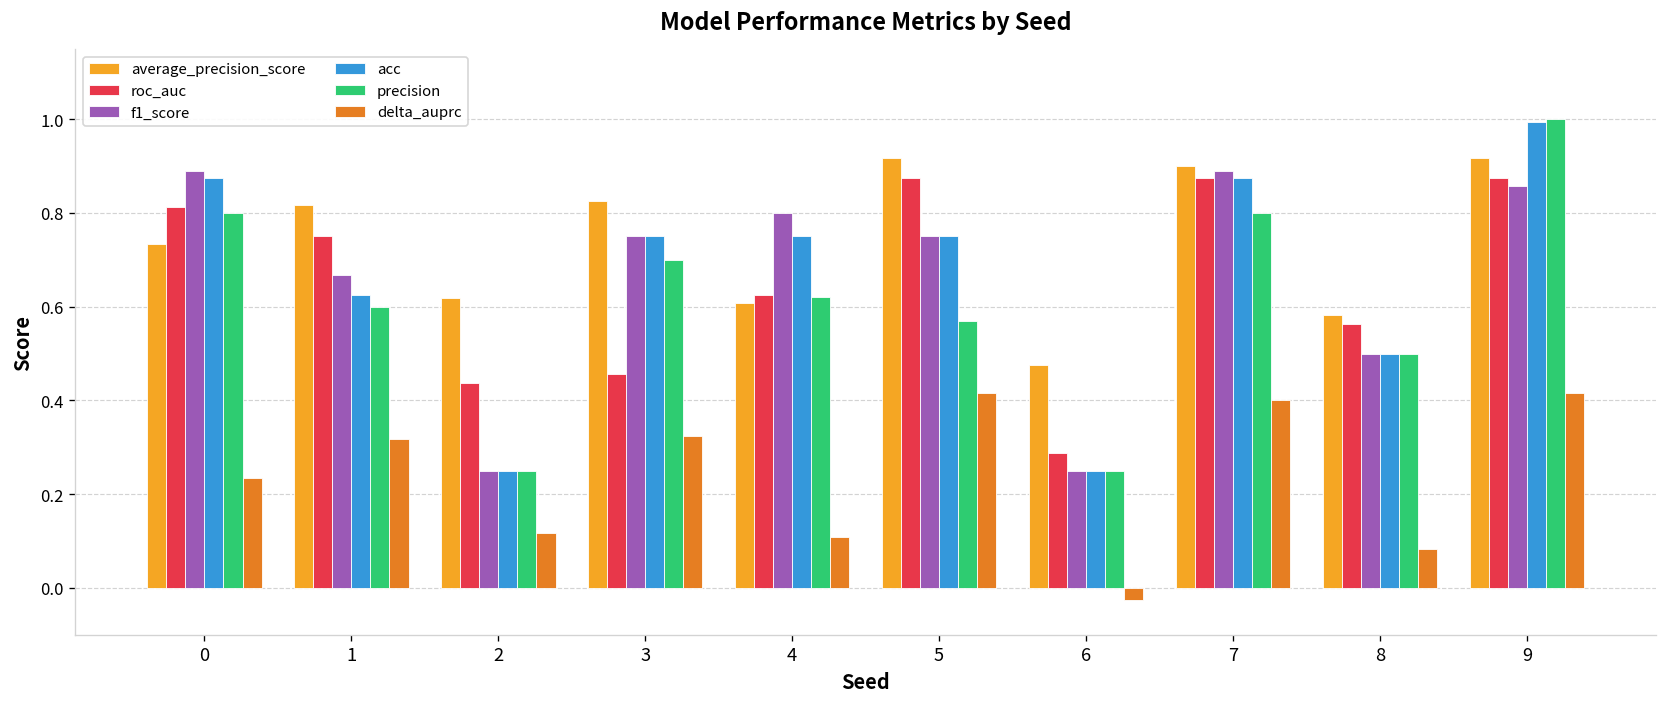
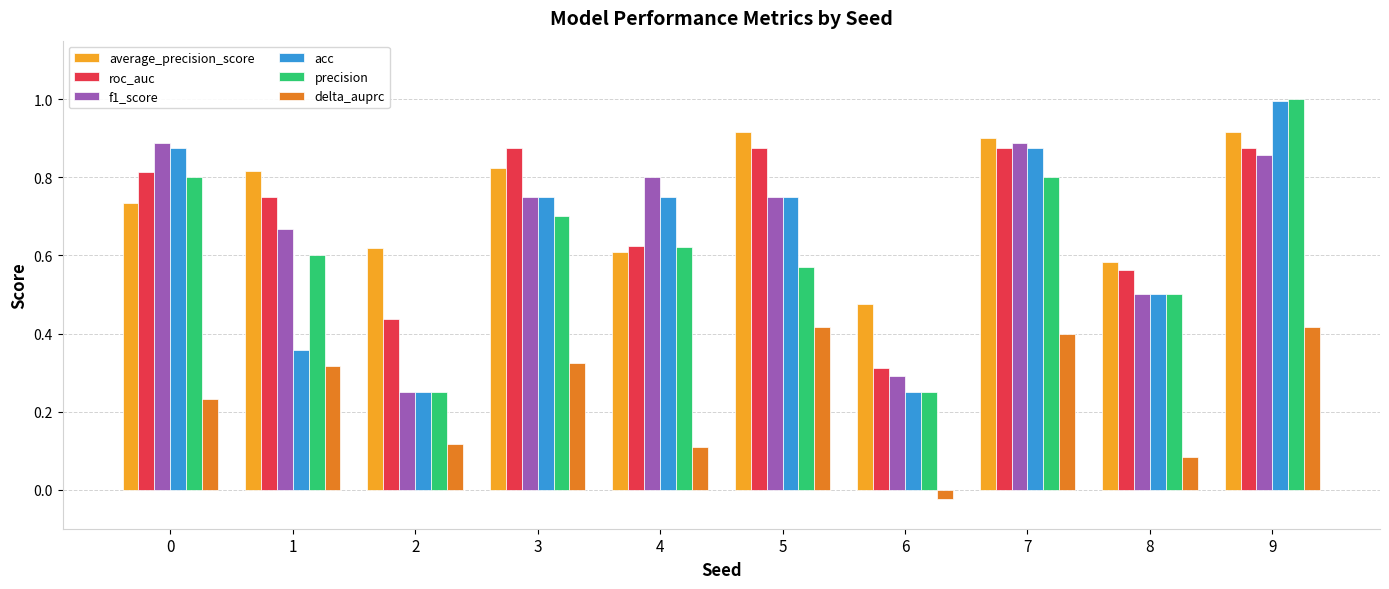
acc, 1: 0.63 -> 0.36
roc_auc, 3: 0.46 -> 0.88
roc_auc, 6: 0.29 -> 0.31
f1_score, 6: 0.25 -> 0.29
